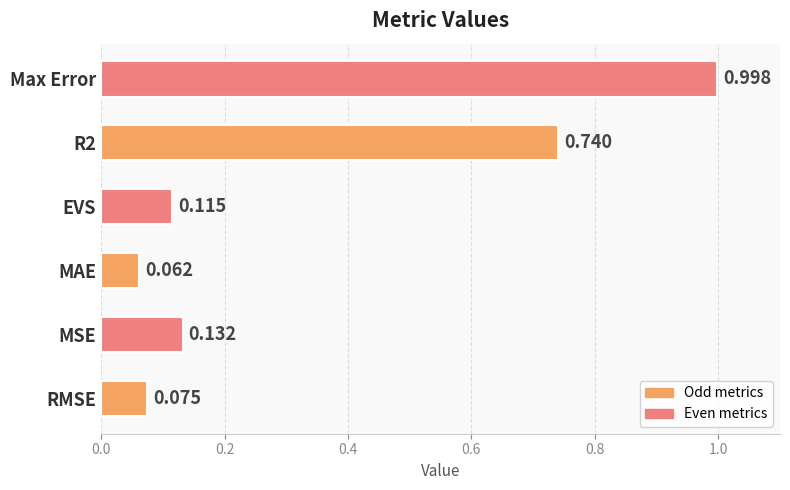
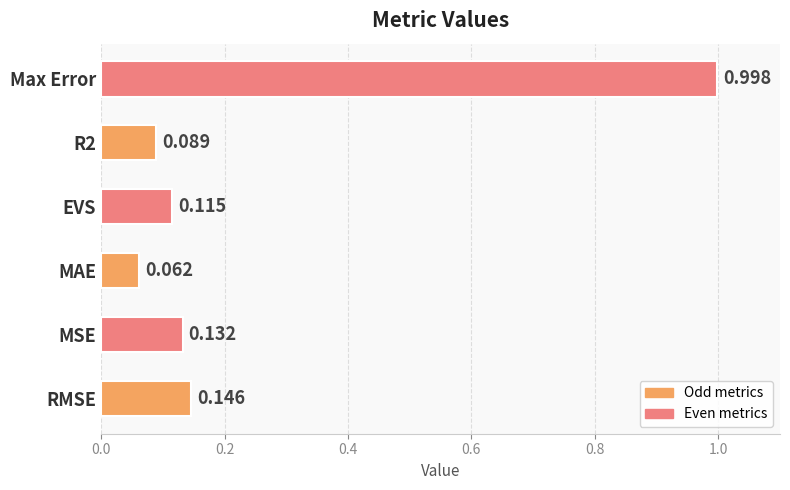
R2: 0.740 -> 0.089
RMSE: 0.075 -> 0.146
